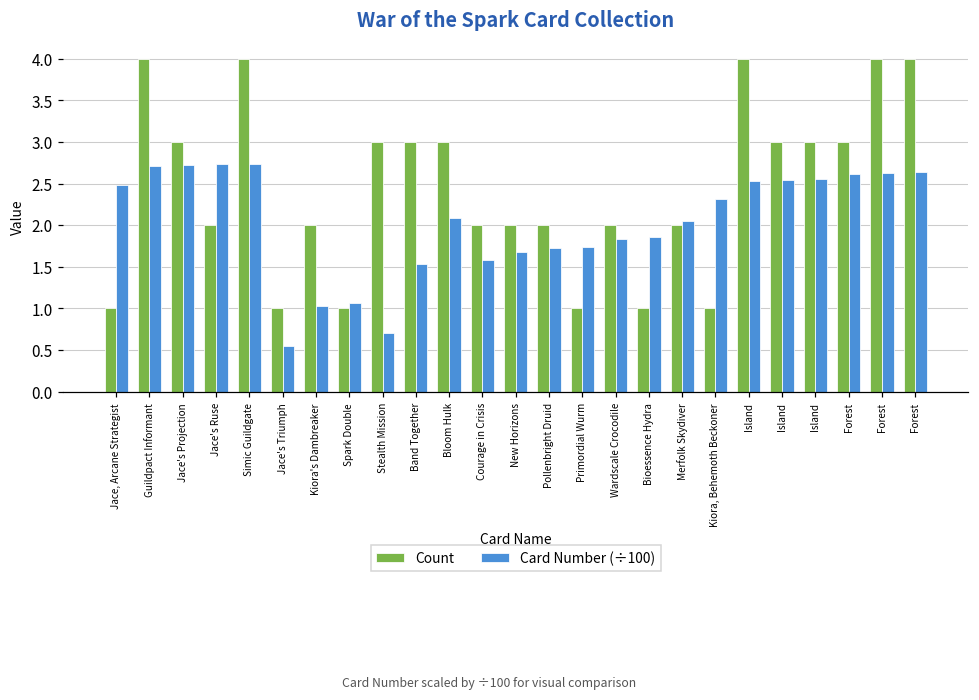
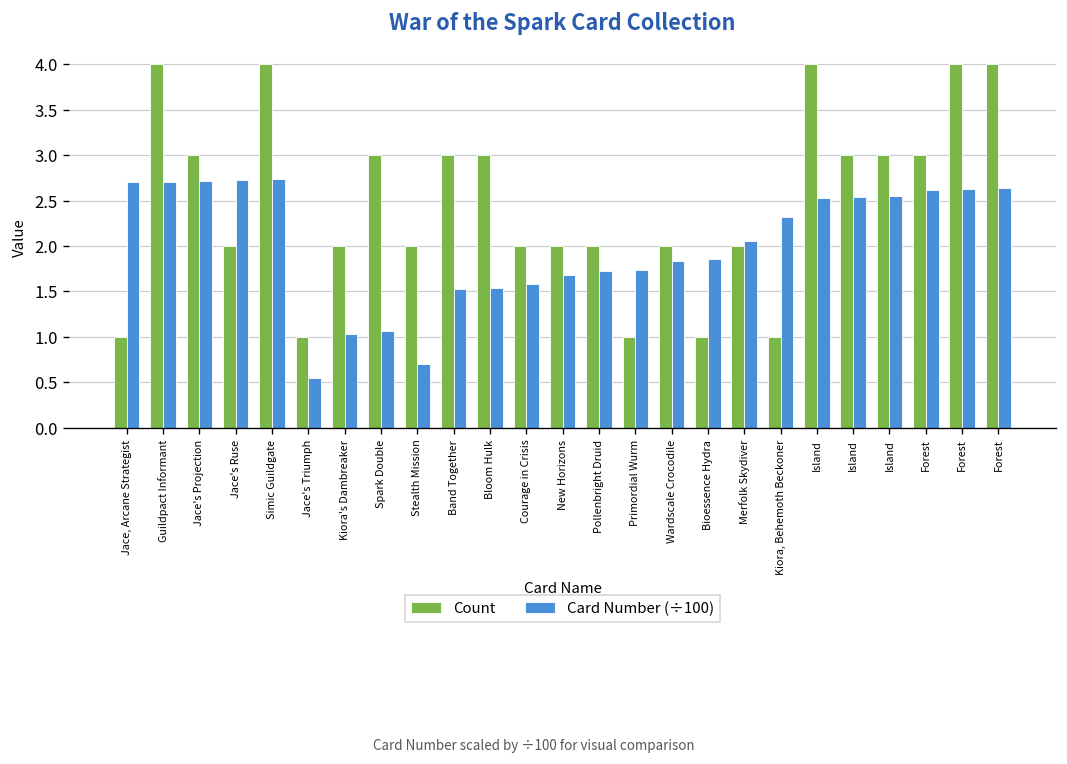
Card Number (÷100), Jace, Arcane Strategist: 2.5 -> 2.7
Count, Spark Double: 1 -> 3
Count, Stealth Mission: 3 -> 2
Card Number (÷100), Bloom Hulk: 2.1 -> 1.5
